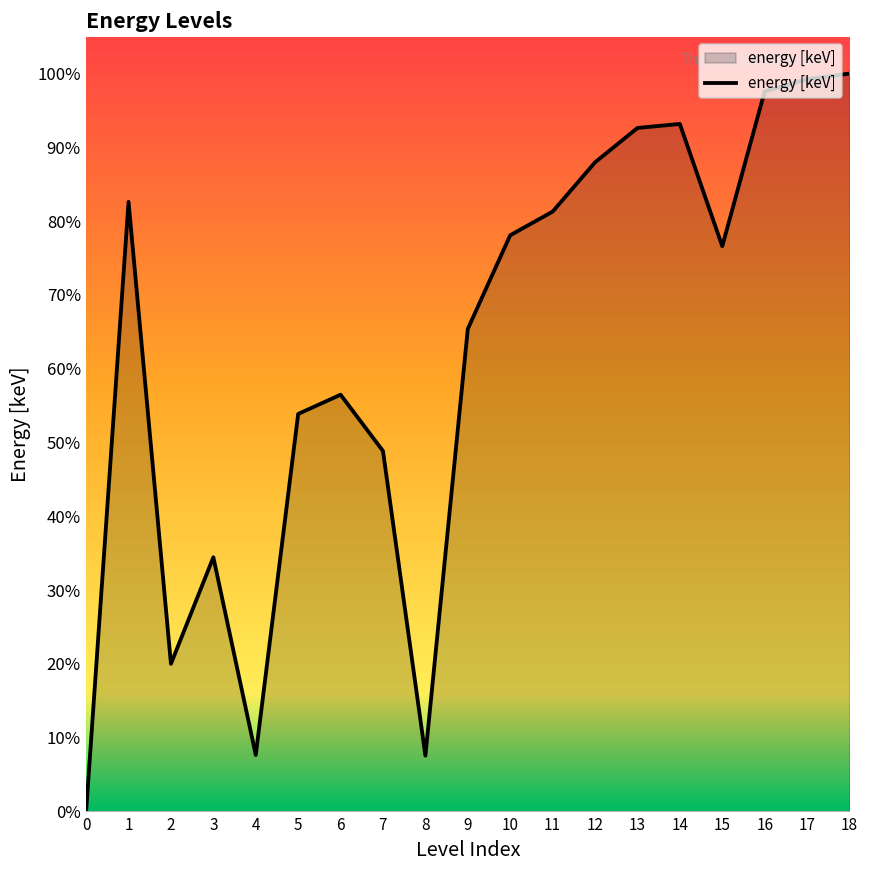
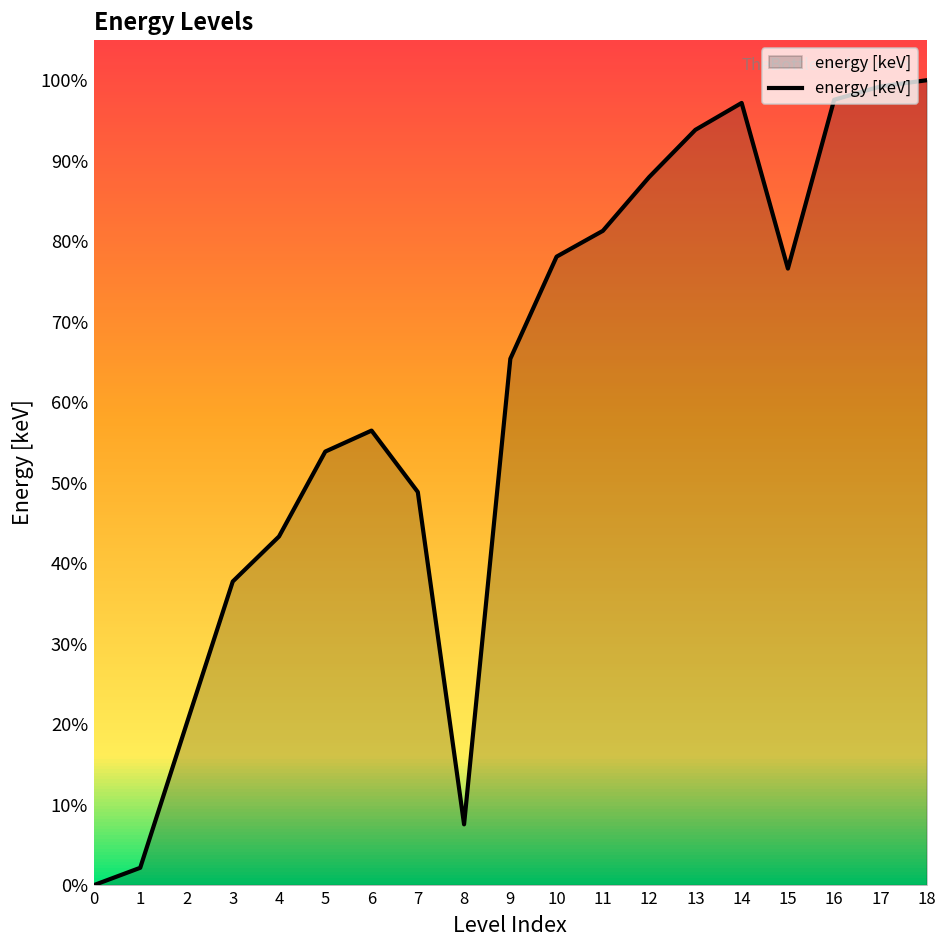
1: 83% -> 2%
3: 34% -> 38%
4: 8% -> 43%
13: 93% -> 94%
14: 93% -> 97%
